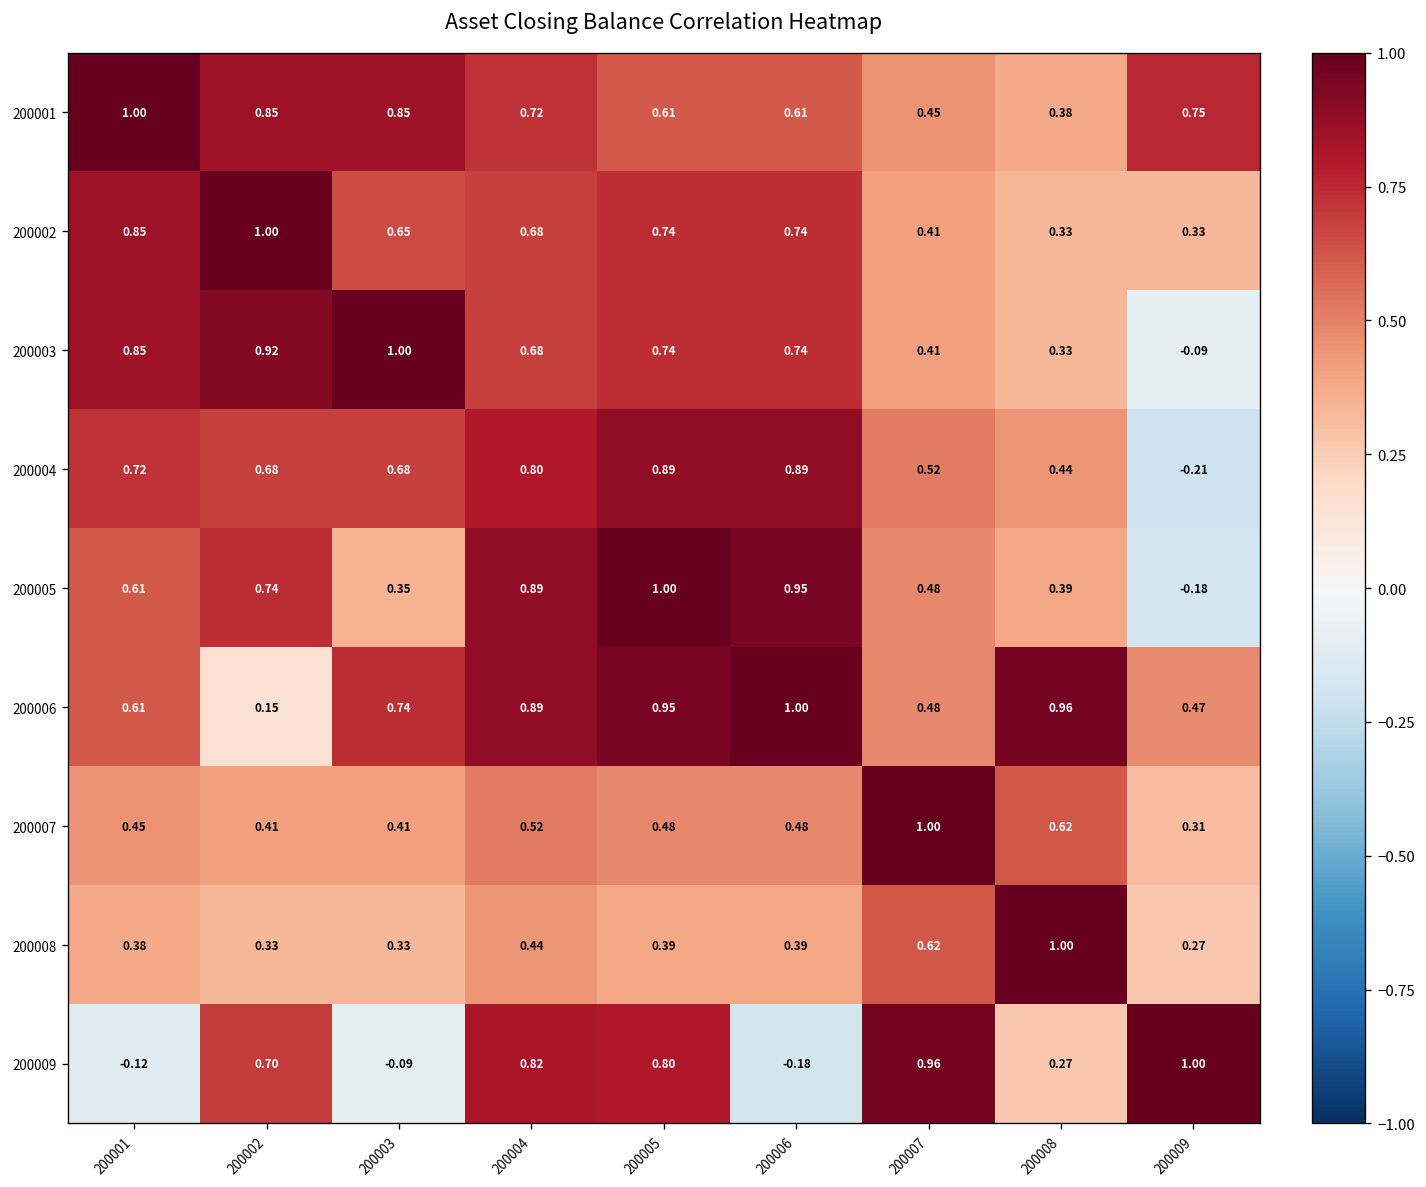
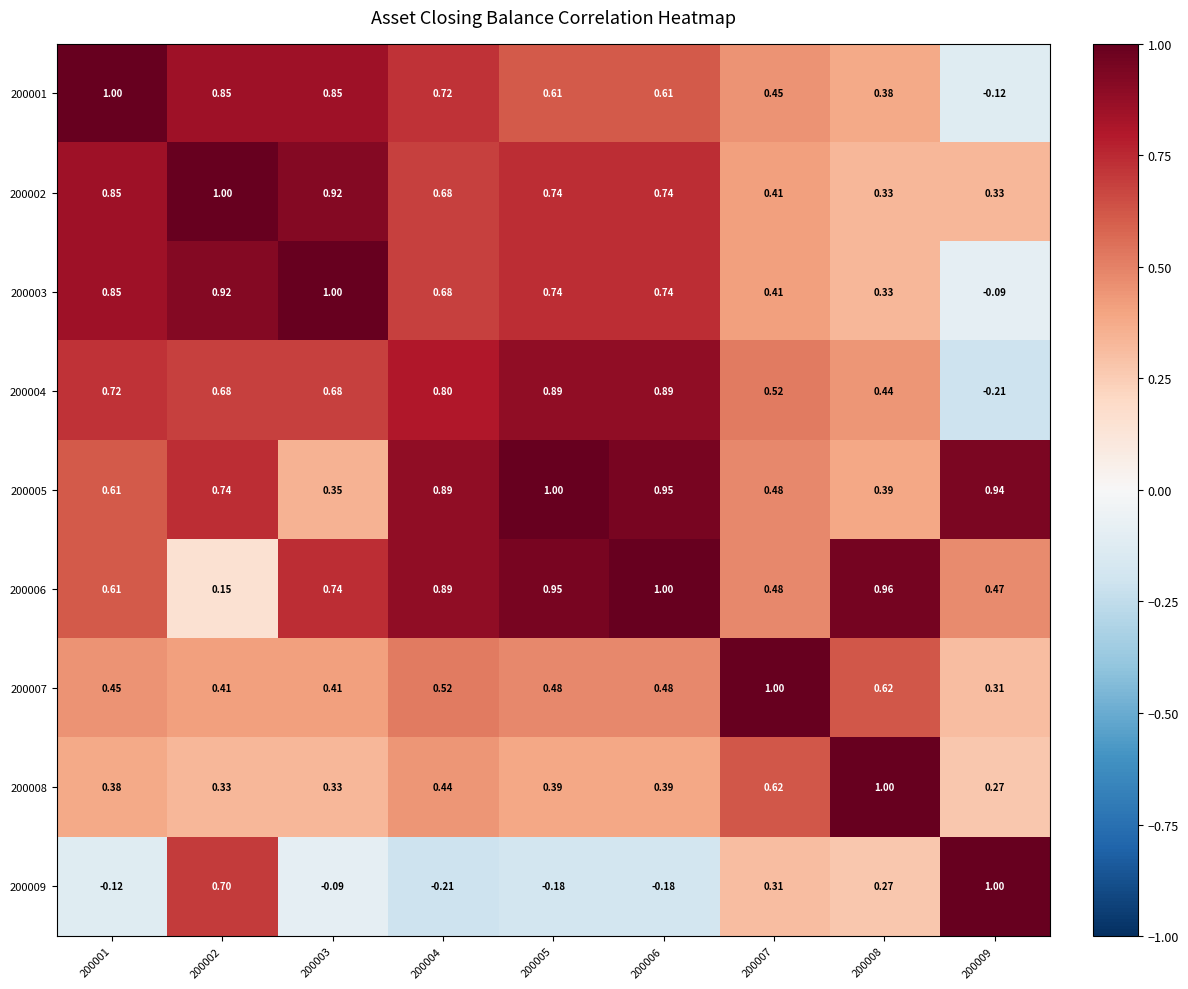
200001, 200009: 0.75 -> -0.12
200002, 200003: 0.65 -> 0.92
200005, 200009: -0.18 -> 0.94
200009, 200004: 0.82 -> -0.21
200009, 200005: 0.80 -> -0.18
200009, 200007: 0.96 -> 0.31
